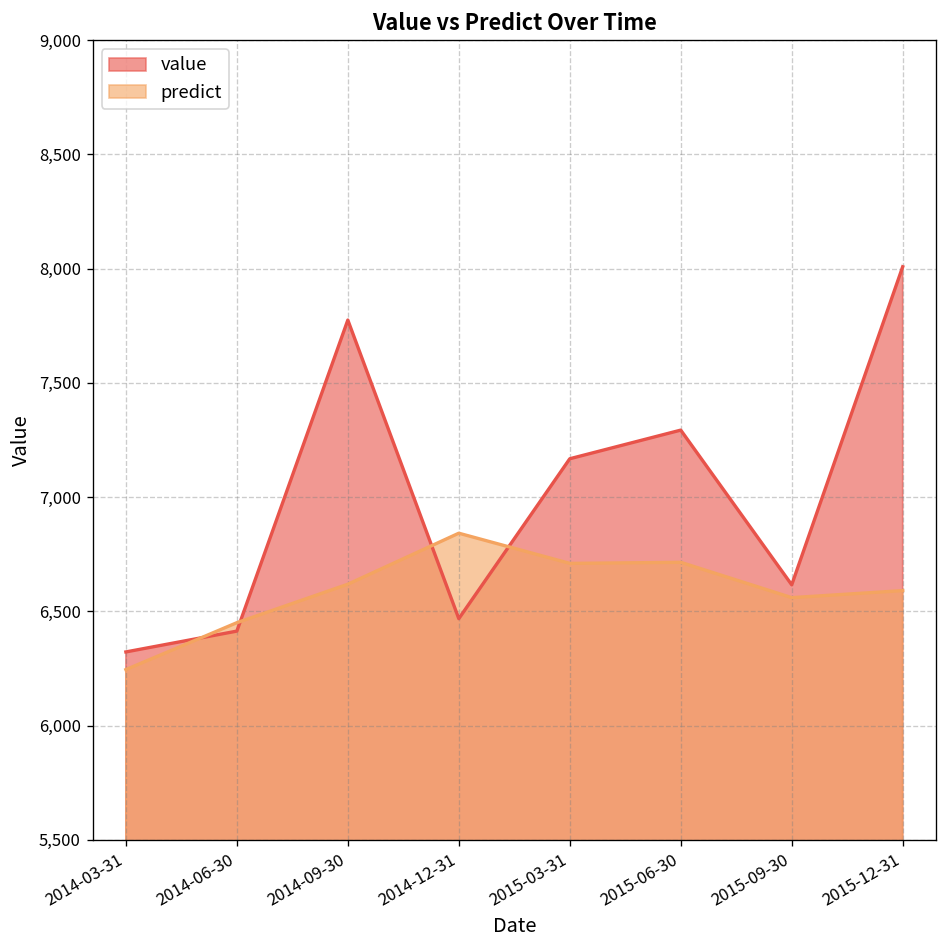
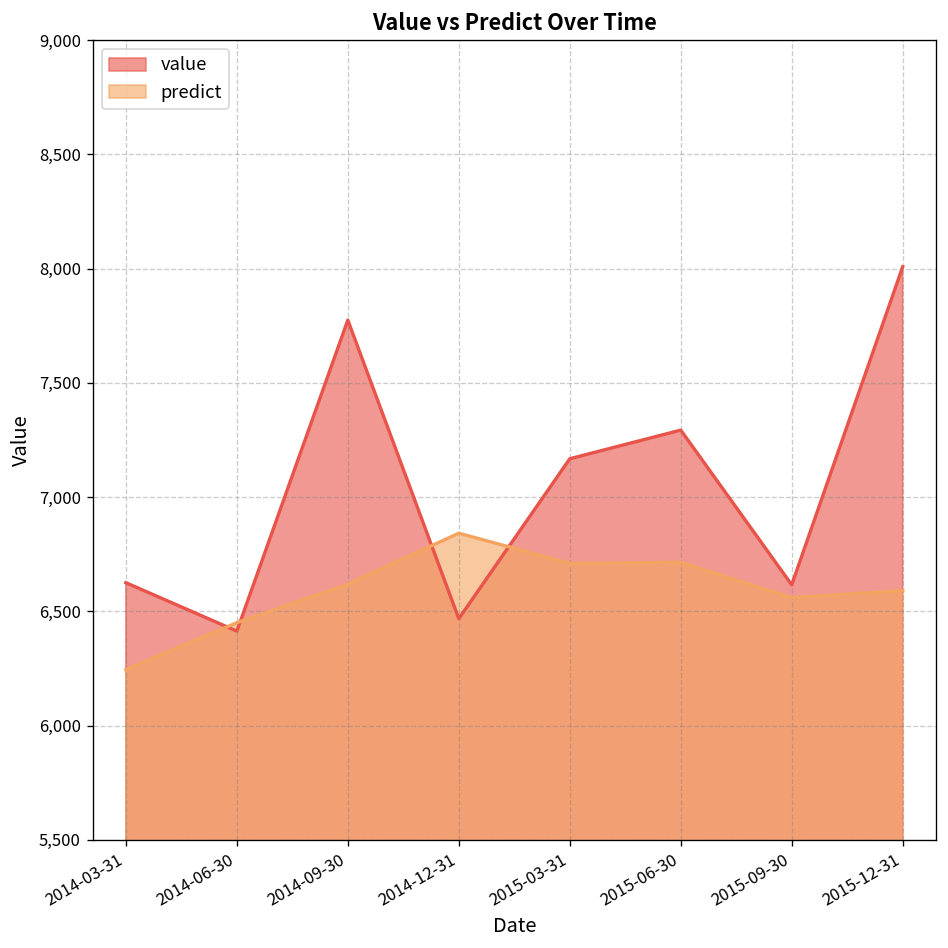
value, 2014-03-31: 6,320 -> 6,630
